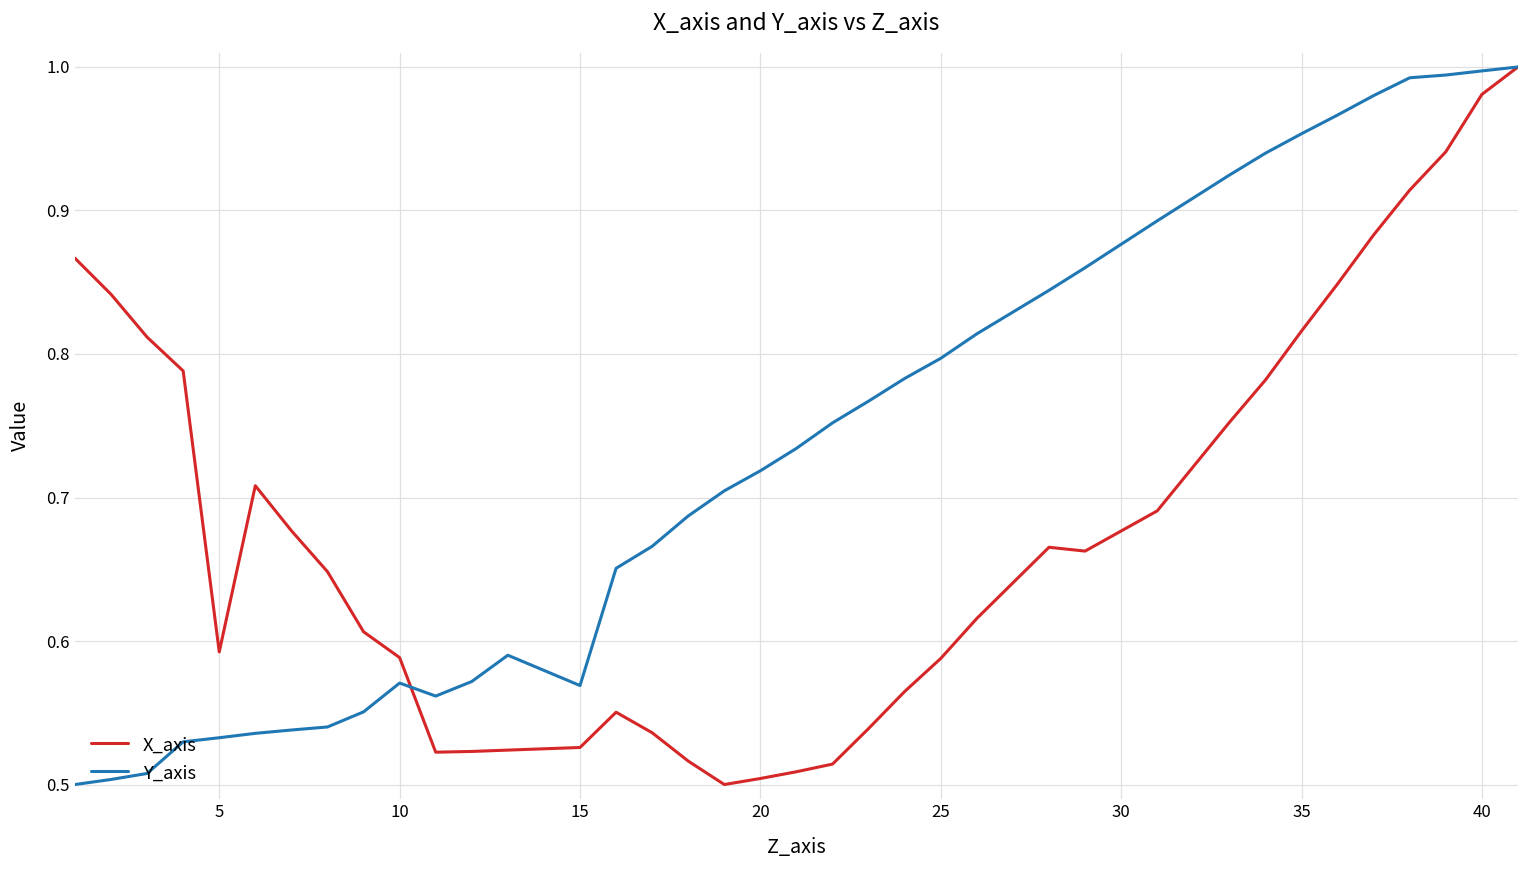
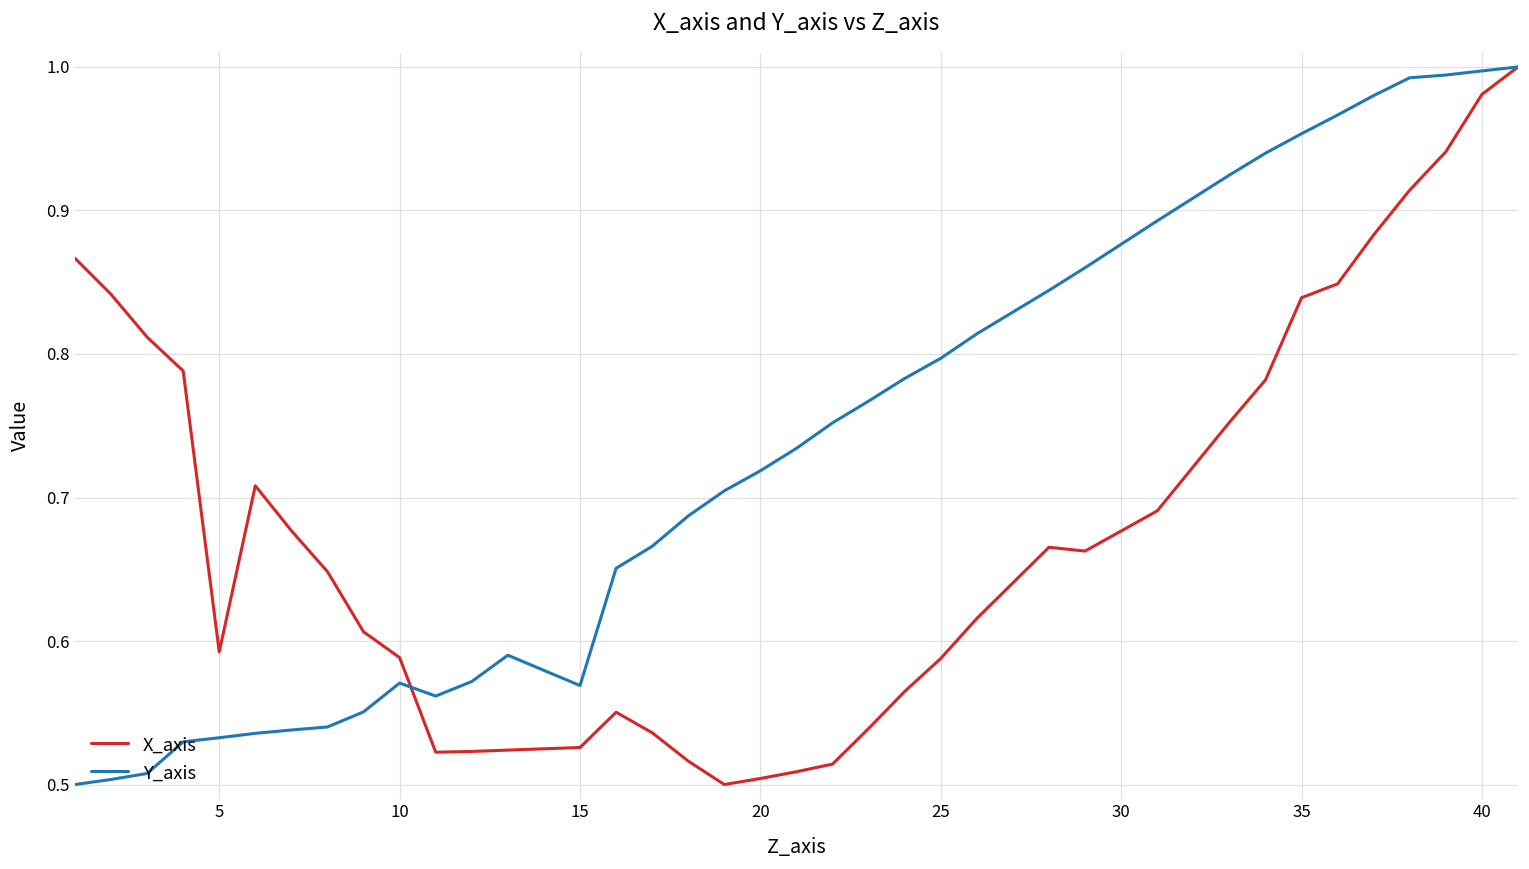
X_axis, 35: 0.816 -> 0.839
